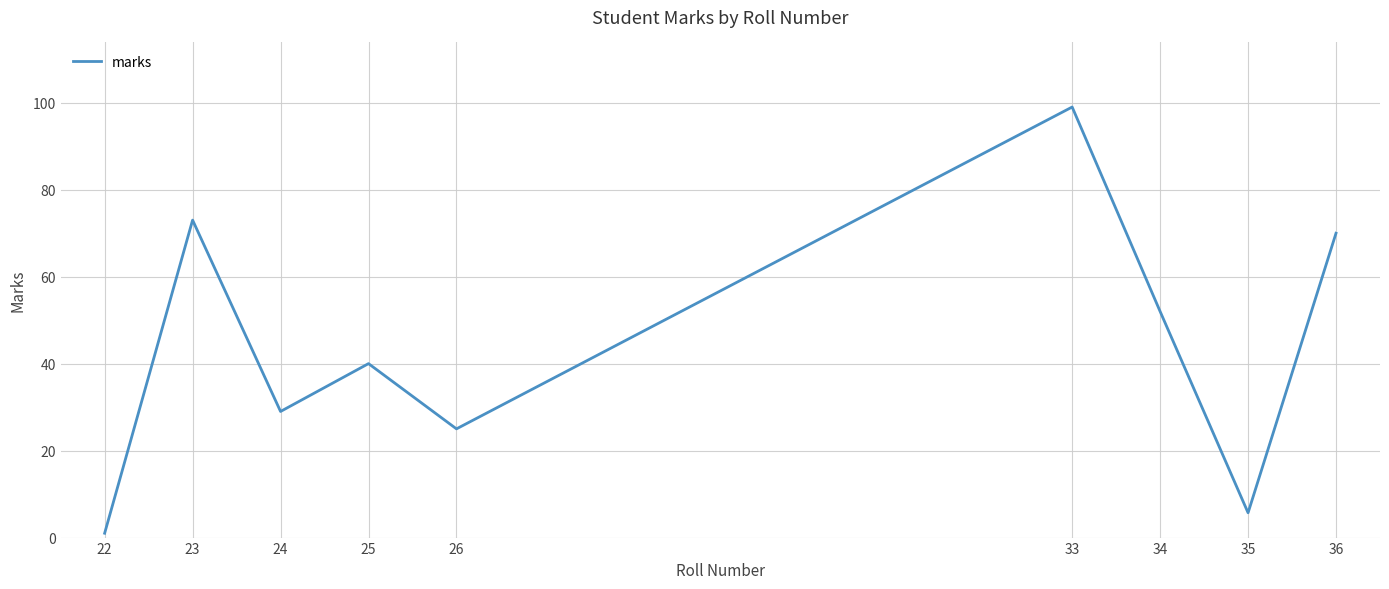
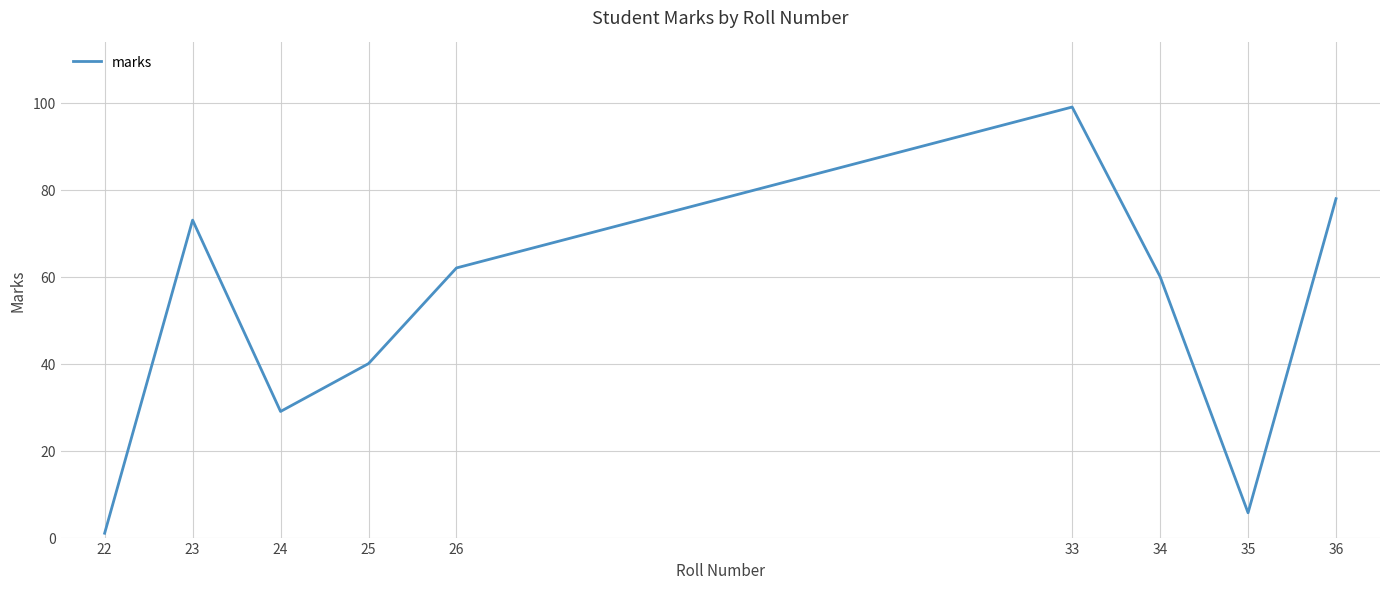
26: 25 -> 62
34: 52 -> 60
36: 70 -> 78
